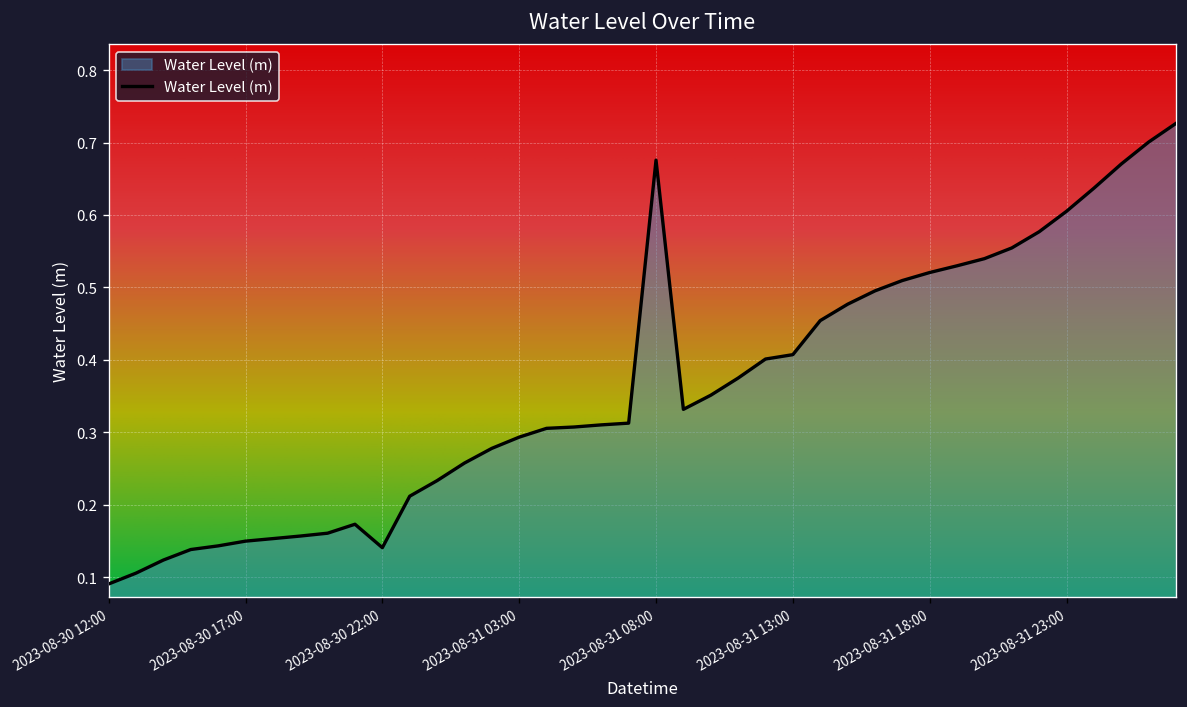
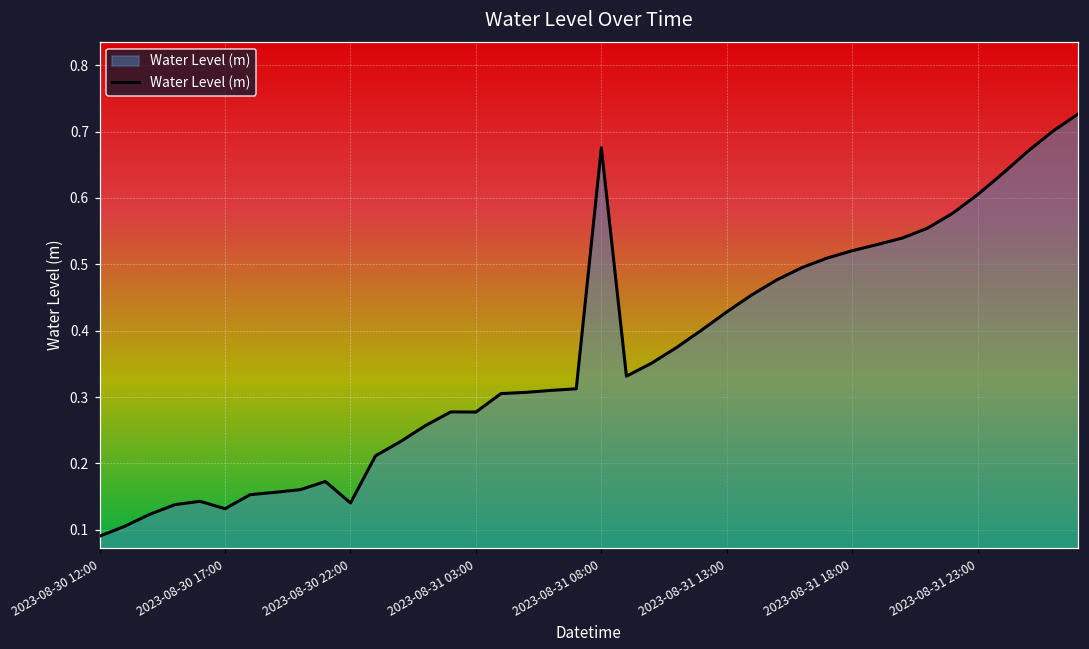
2023-08-30 17:00: 0.15 -> 0.13
2023-08-31 03:00: 0.29 -> 0.28
2023-08-31 13:00: 0.41 -> 0.43
